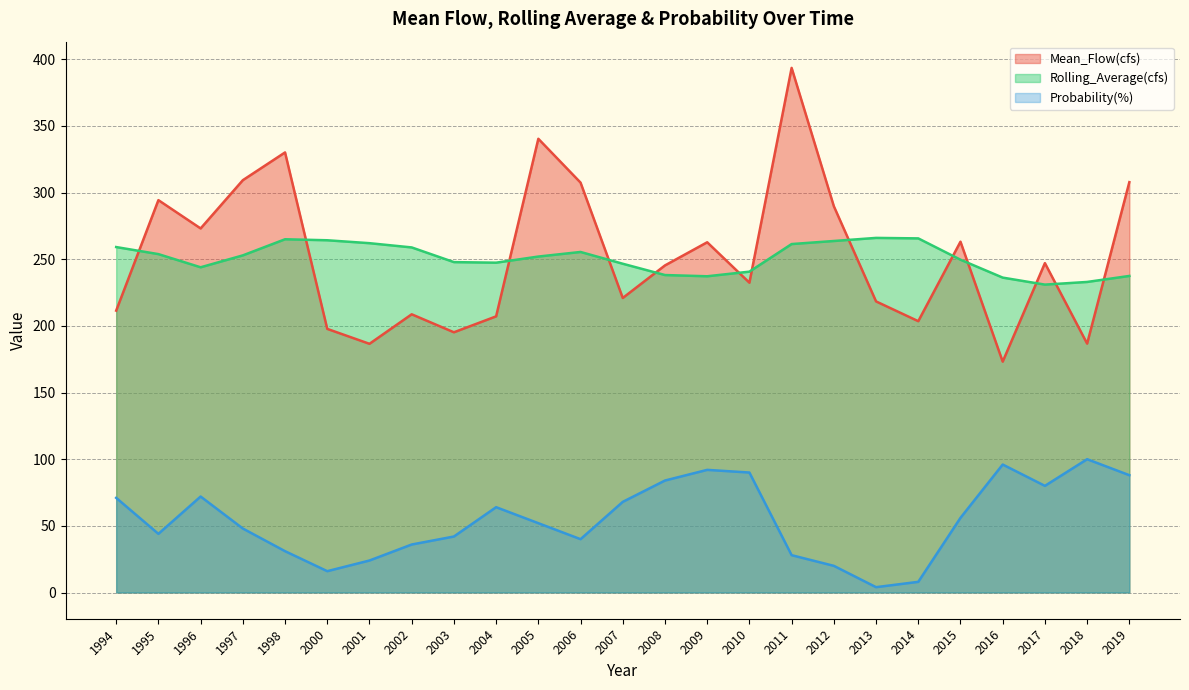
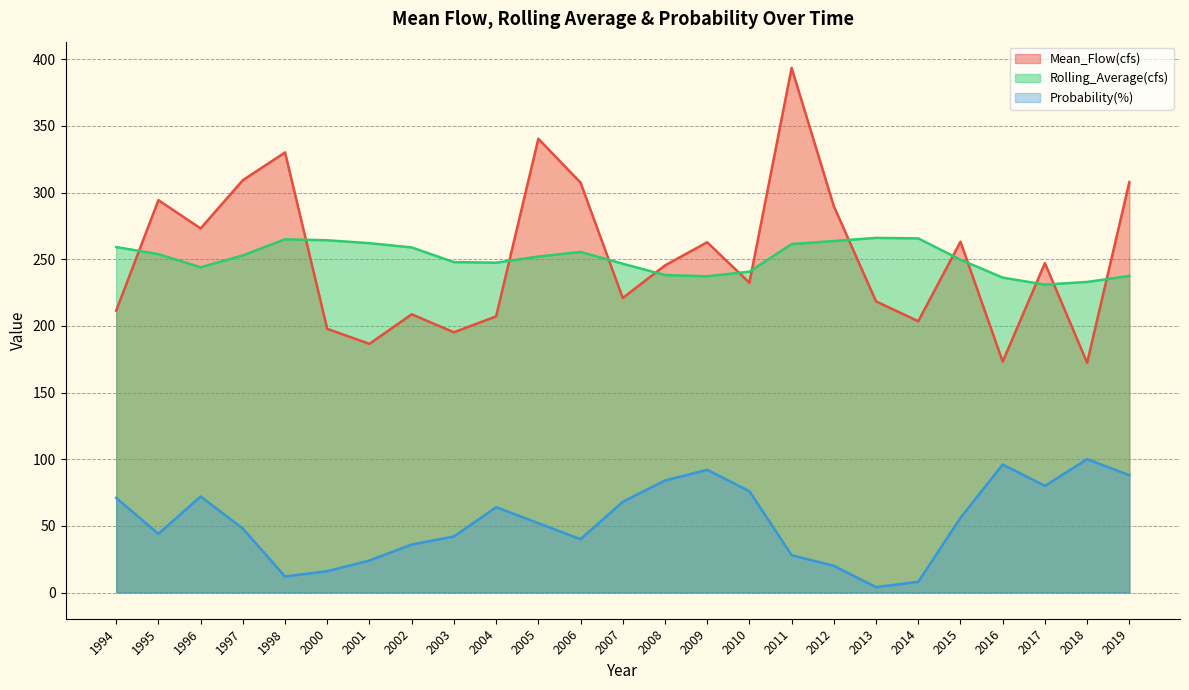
Probability(%), 1998: 31 -> 12
Probability(%), 2010: 90 -> 76
Mean_Flow(cfs), 2018: 187 -> 172
